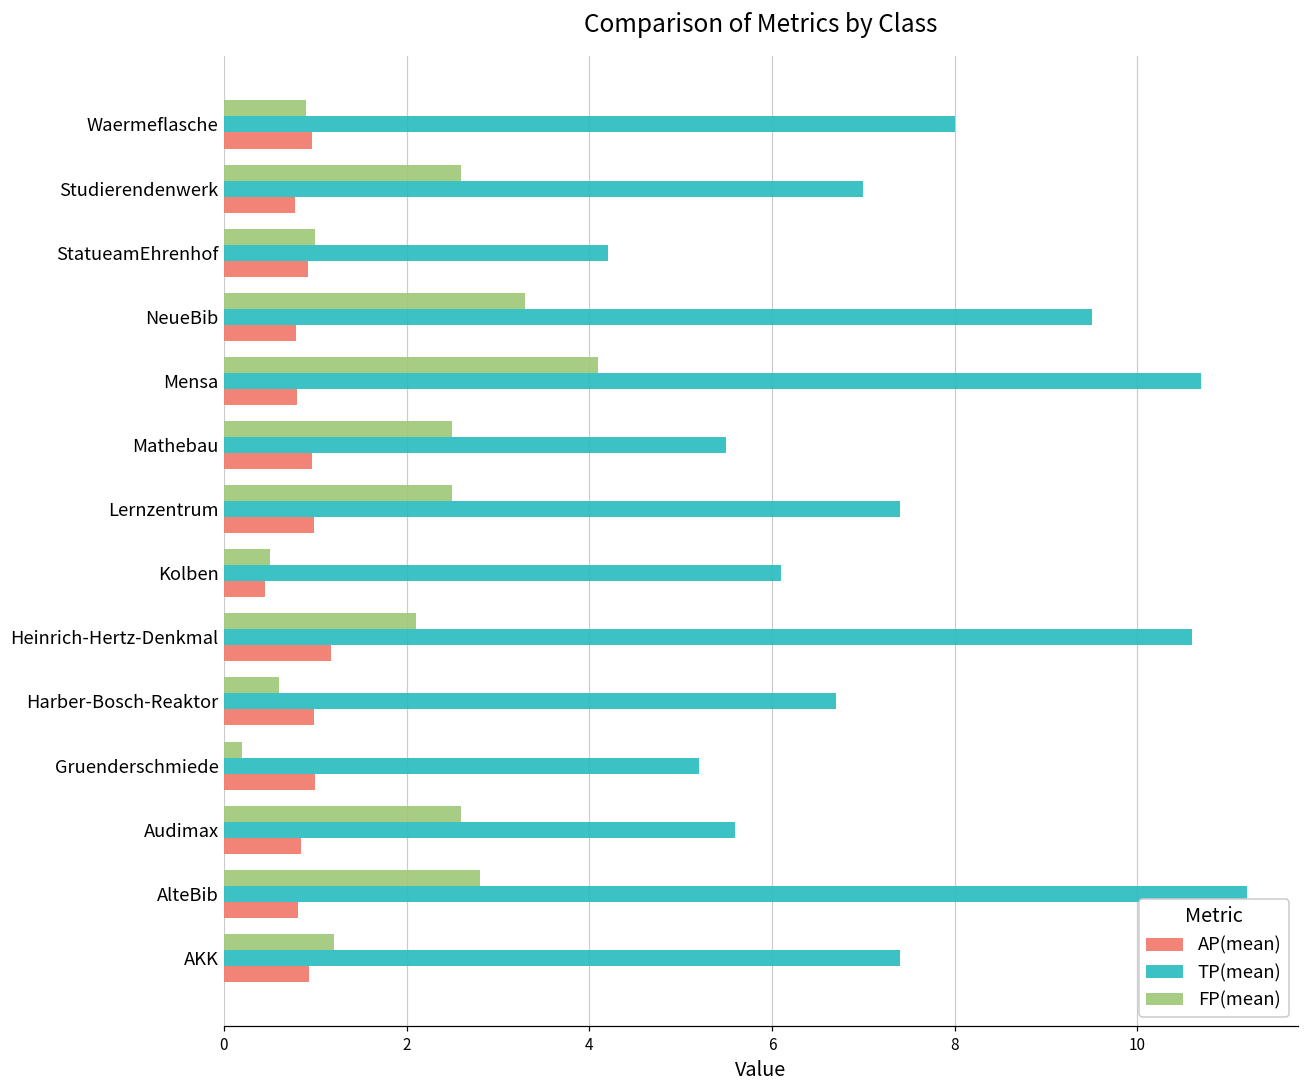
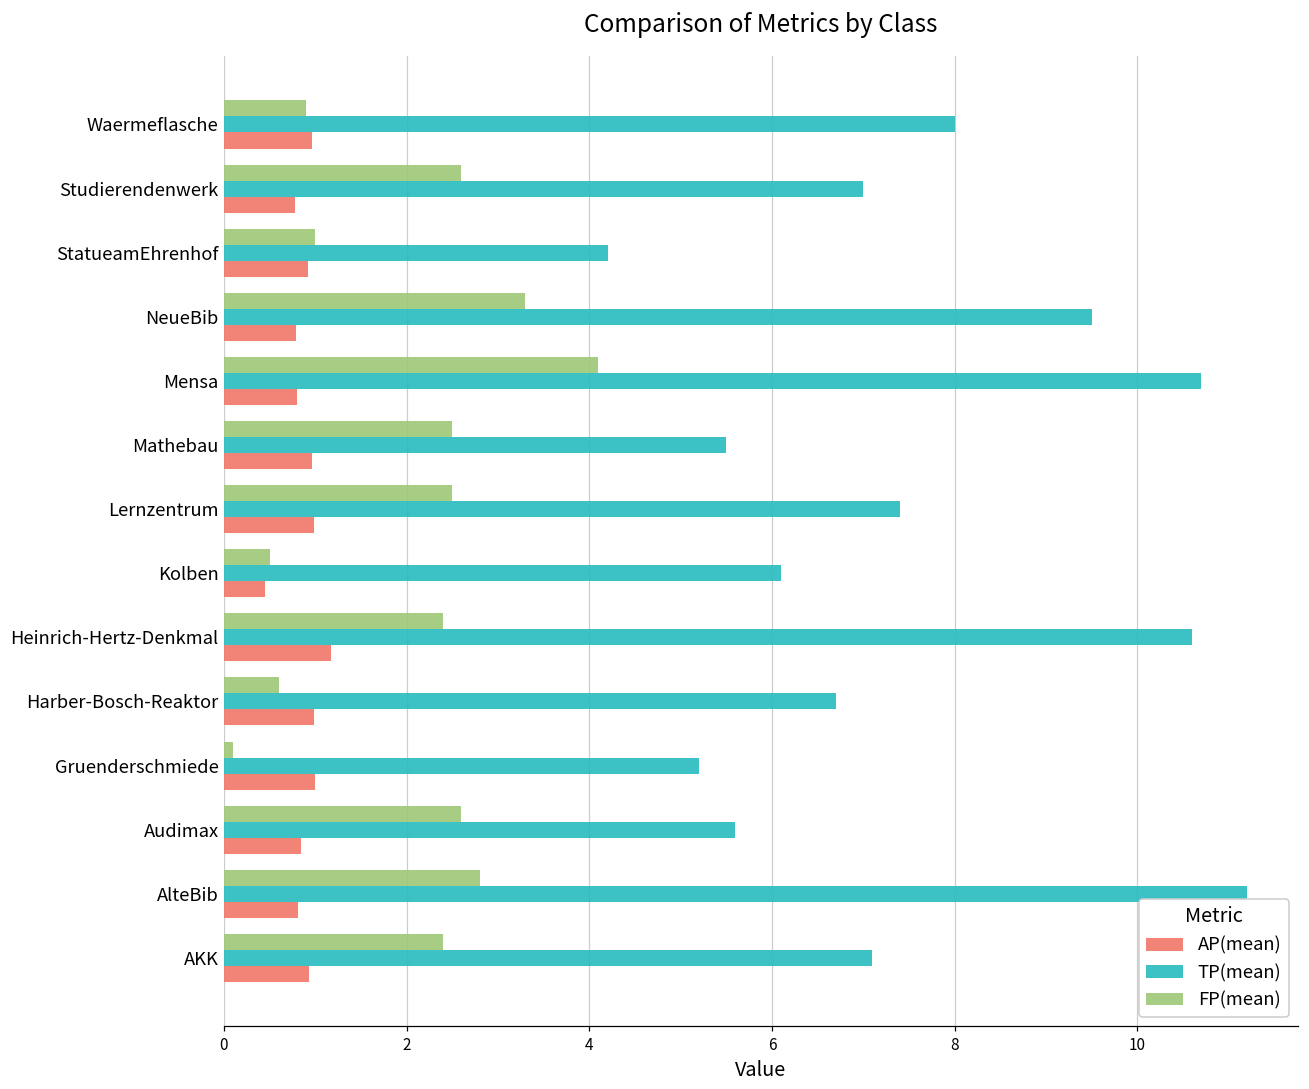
FP(mean), Heinrich-Hertz-Denkmal: 2.1 -> 2.4
FP(mean), Gruenderschmiede: 0.2 -> 0.1
FP(mean), AKK: 1.2 -> 2.4
TP(mean), AKK: 7.4 -> 7.1
